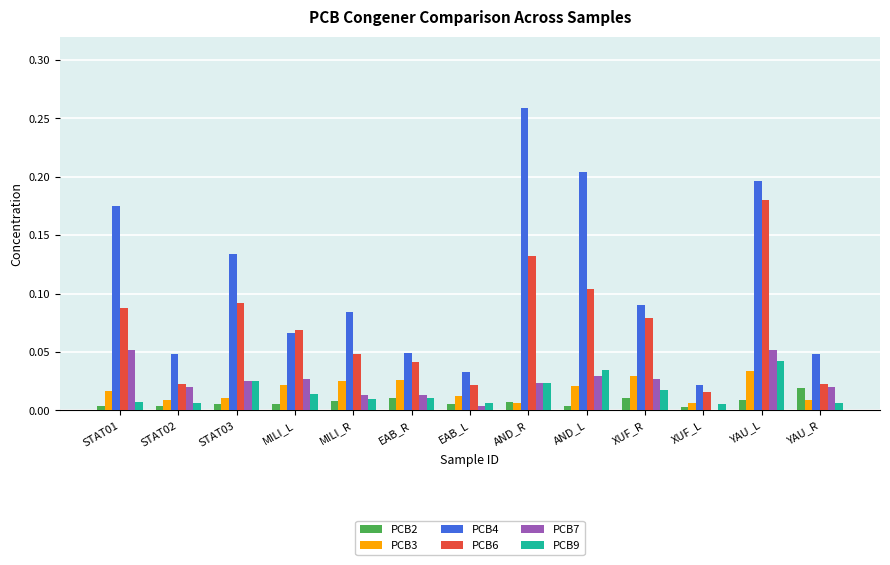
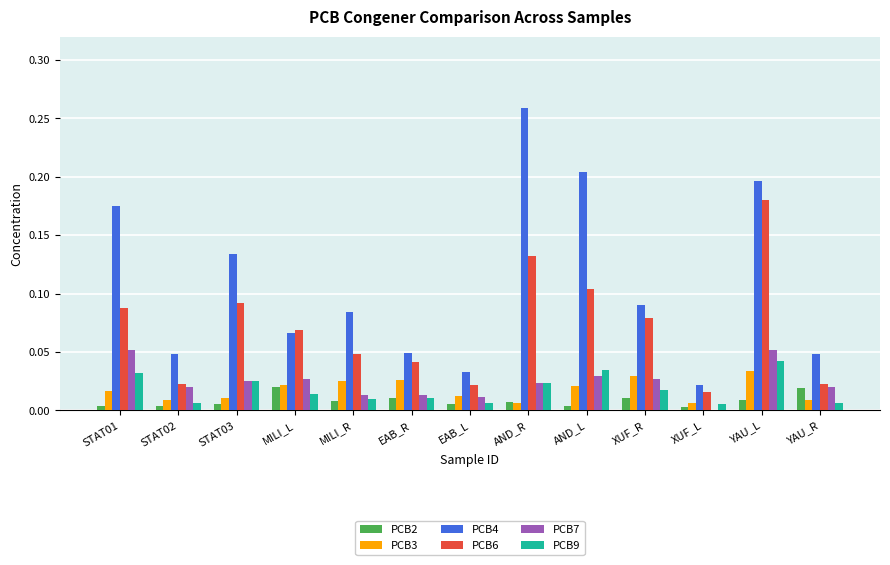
PCB9, STAT01: 0.007 -> 0.032
PCB2, MILI_L: 0.005 -> 0.020
PCB7, EAB_L: 0.004 -> 0.011
